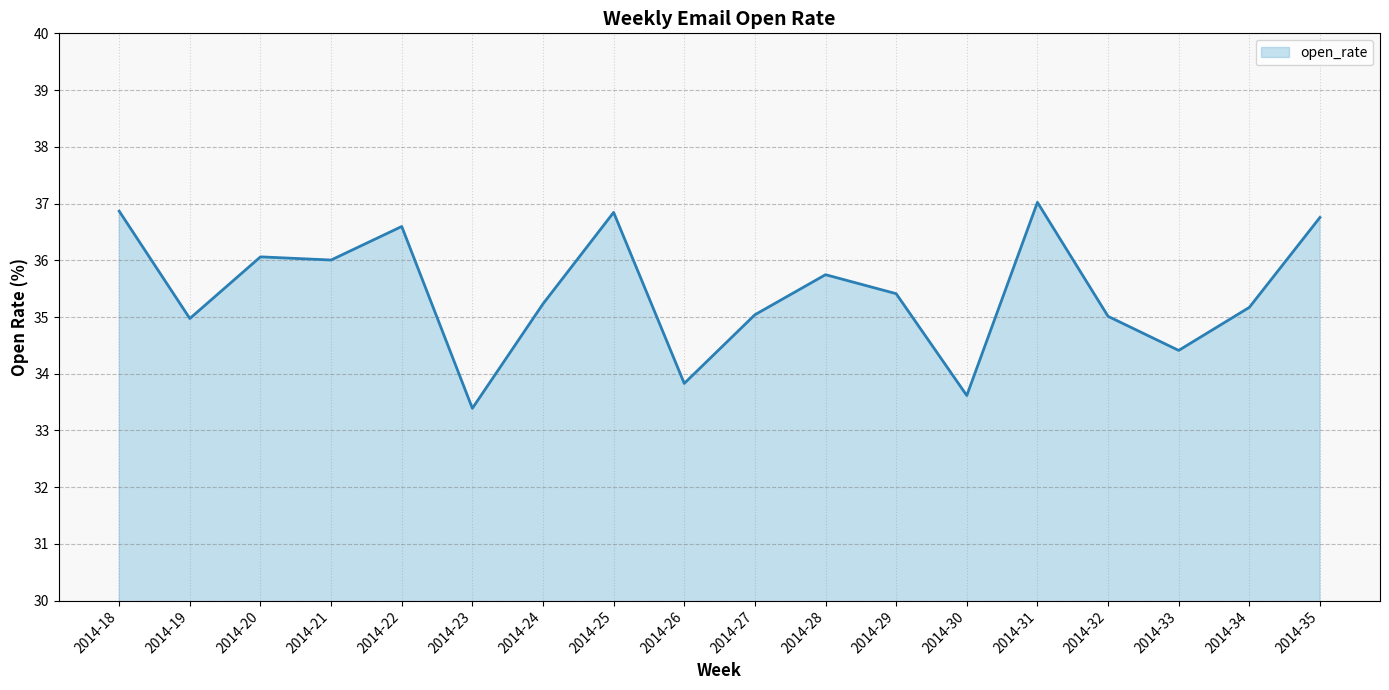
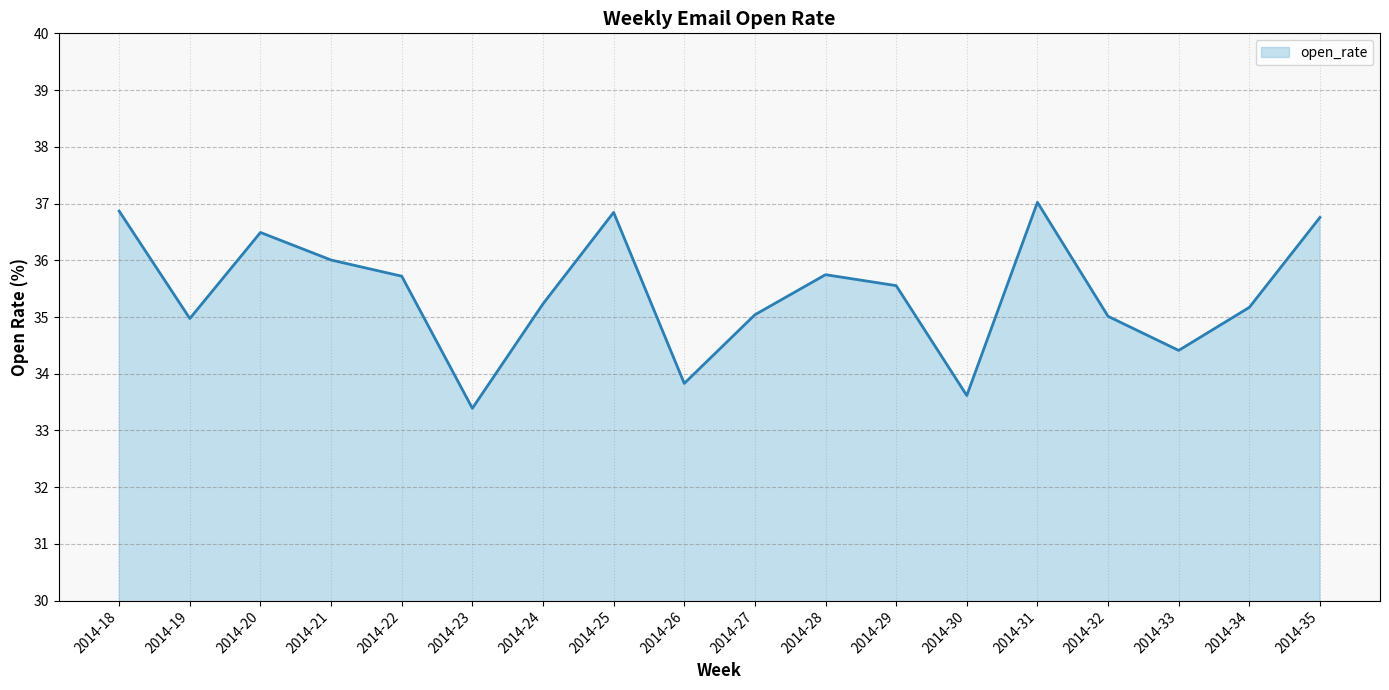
2014-20: 36.1 -> 36.5
2014-22: 36.6 -> 35.7
2014-29: 35.4 -> 35.6
